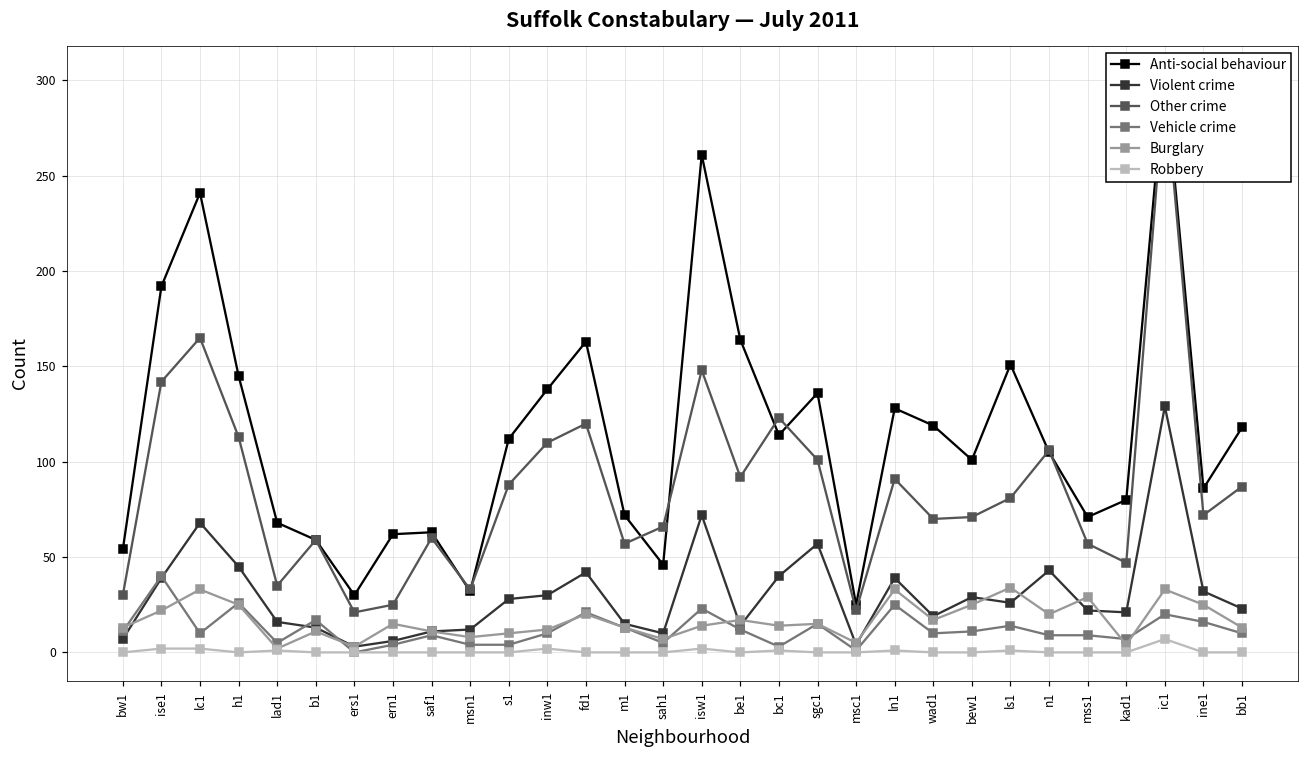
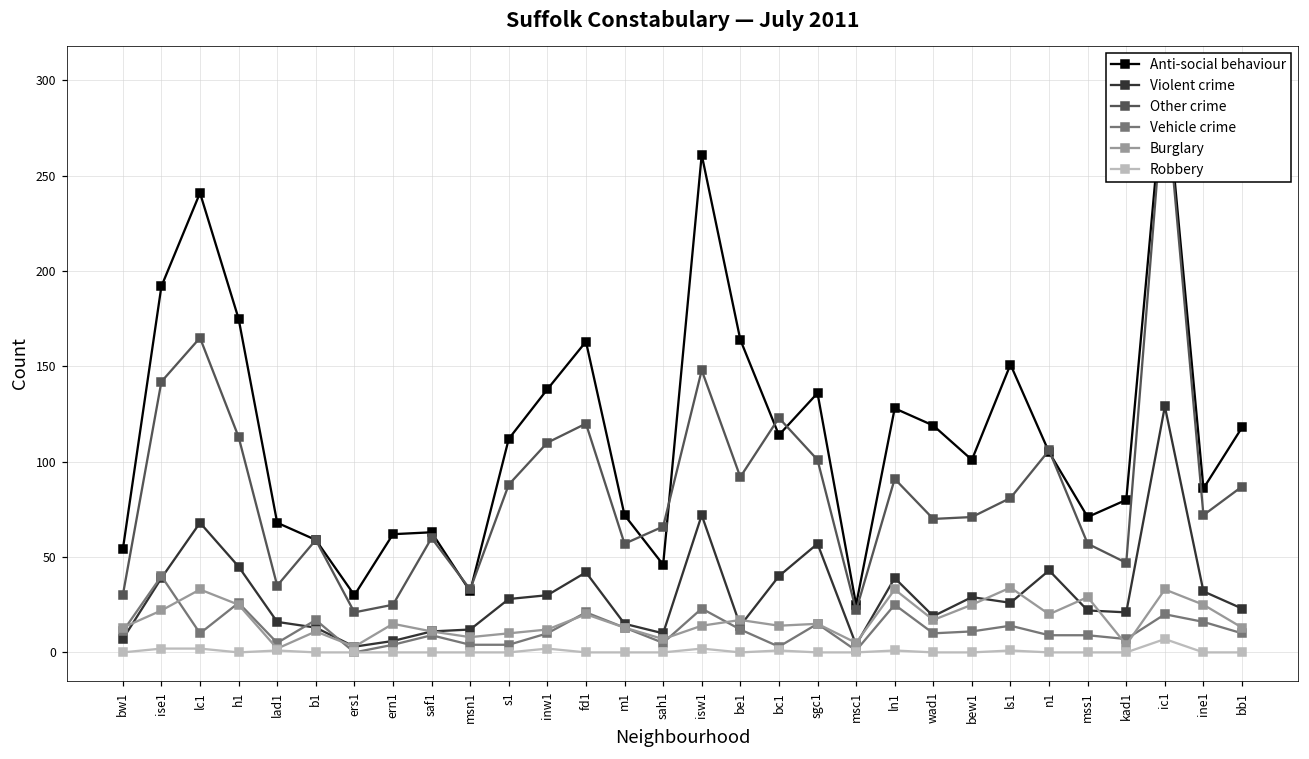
Anti-social behaviour, h1: 145 -> 175
